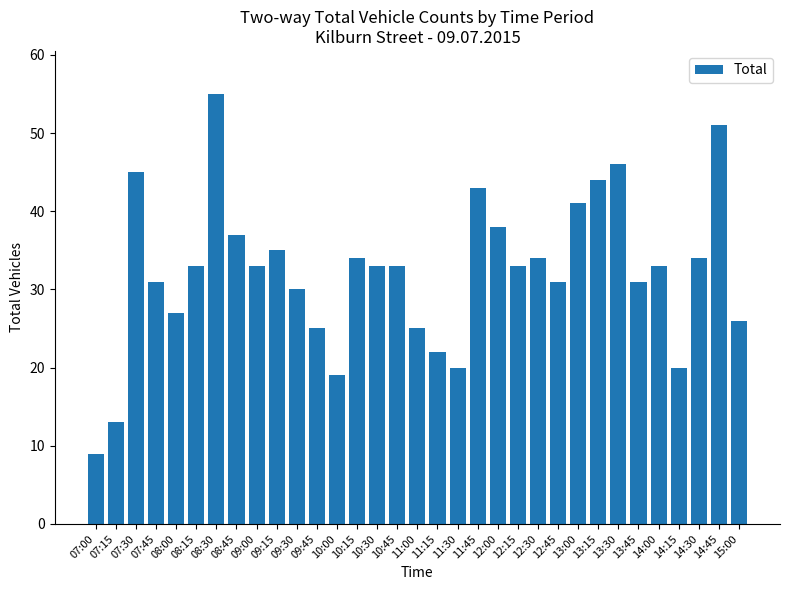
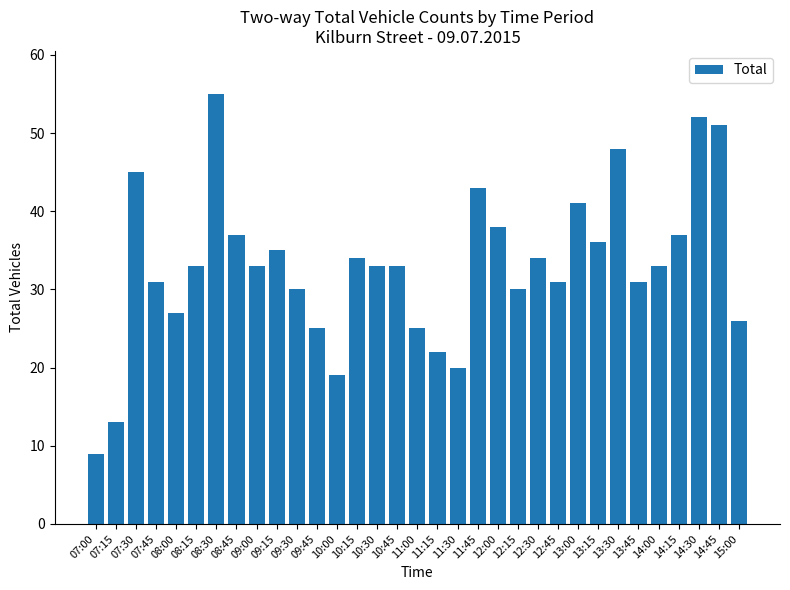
12:15: 33 -> 30
13:15: 44 -> 36
13:30: 46 -> 48
14:15: 20 -> 37
14:30: 34 -> 52
